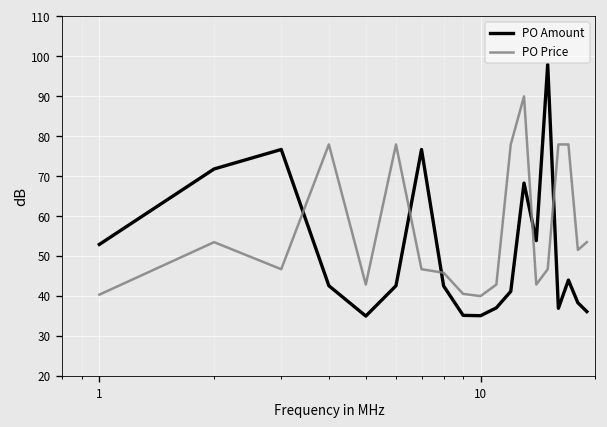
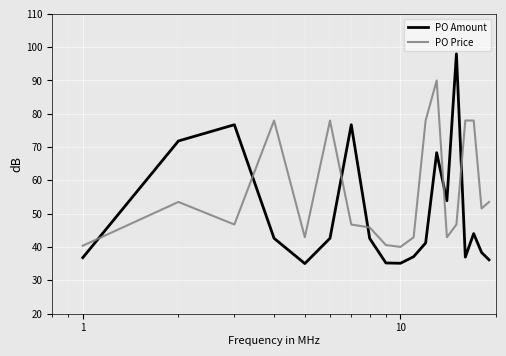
PO Amount, 1: 53 -> 37
